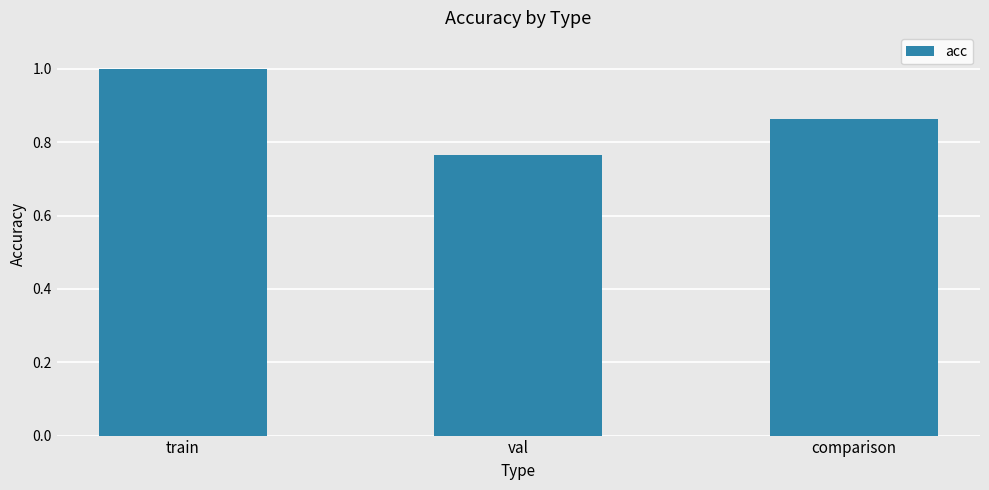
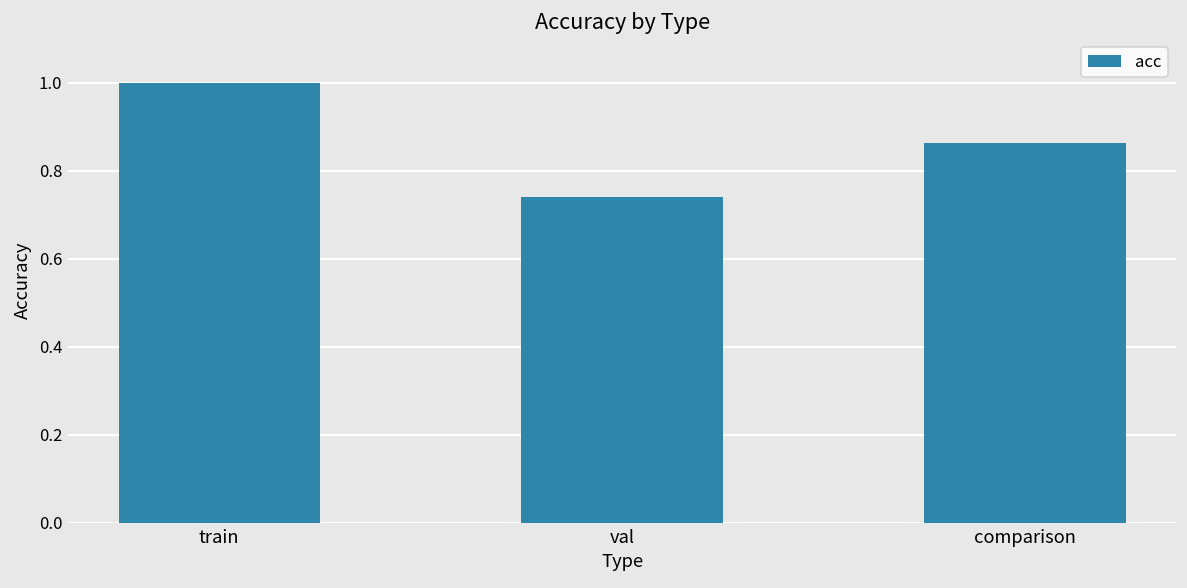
val: 0.77 -> 0.74
